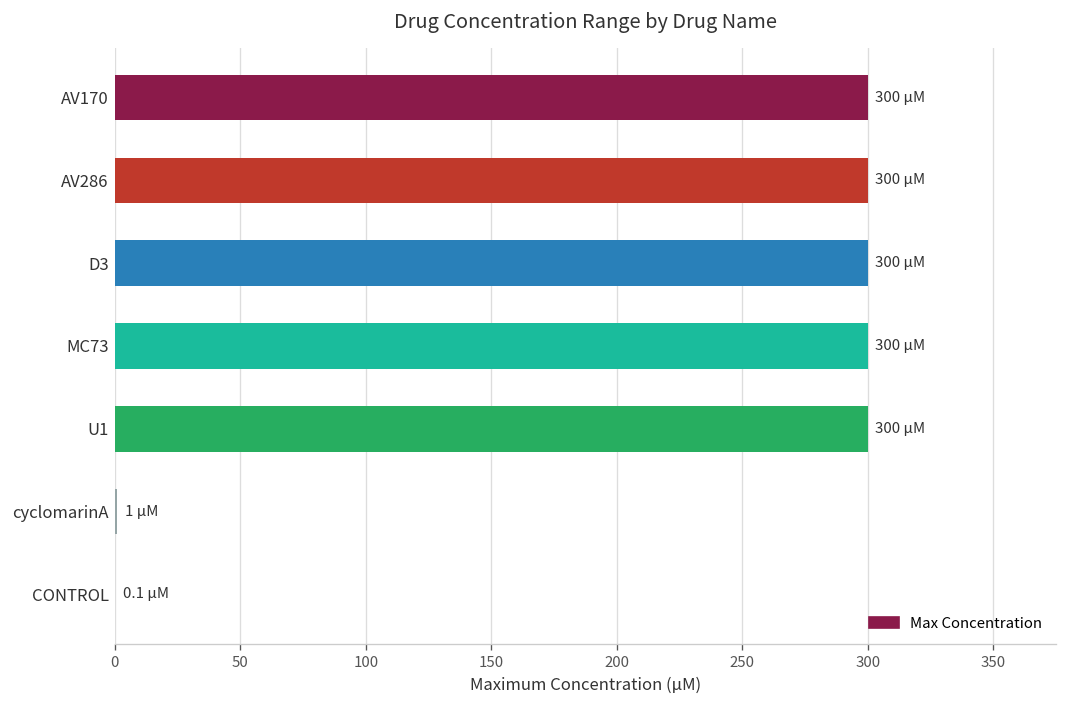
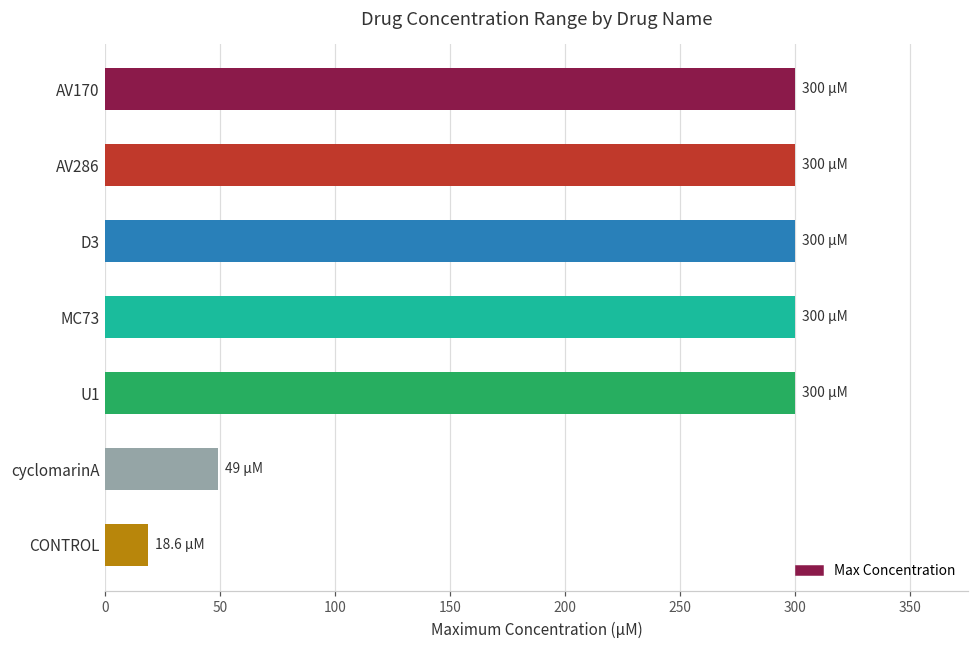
cyclomarinA: 1 -> 49
CONTROL: 0.1 -> 18.6
